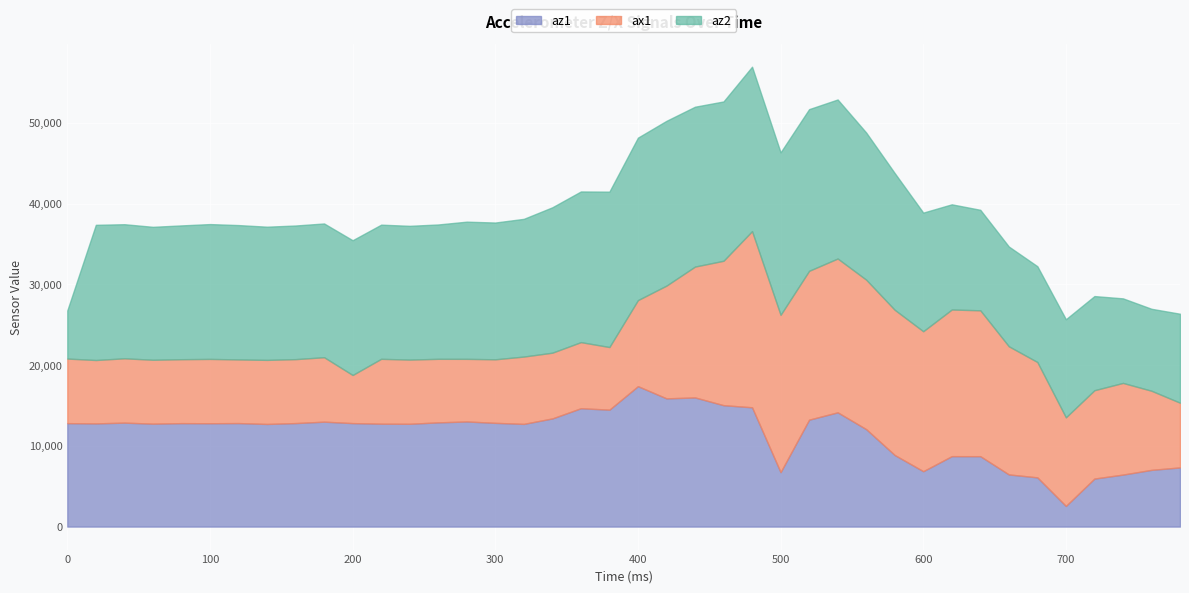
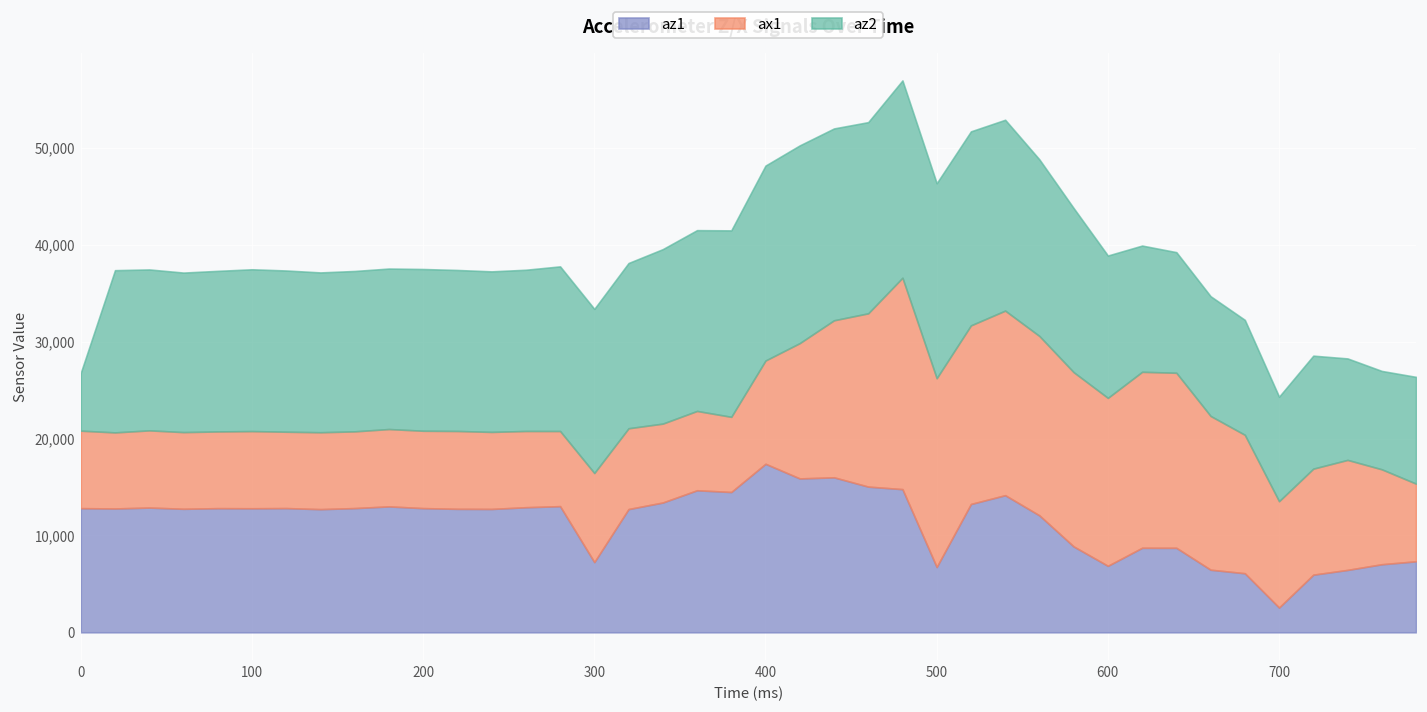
ax1, 200: 6,000 -> 8,000
az1, 300: 13,000 -> 7,000
ax1, 300: 8,000 -> 9,000
az2, 700: 12,000 -> 11,000
